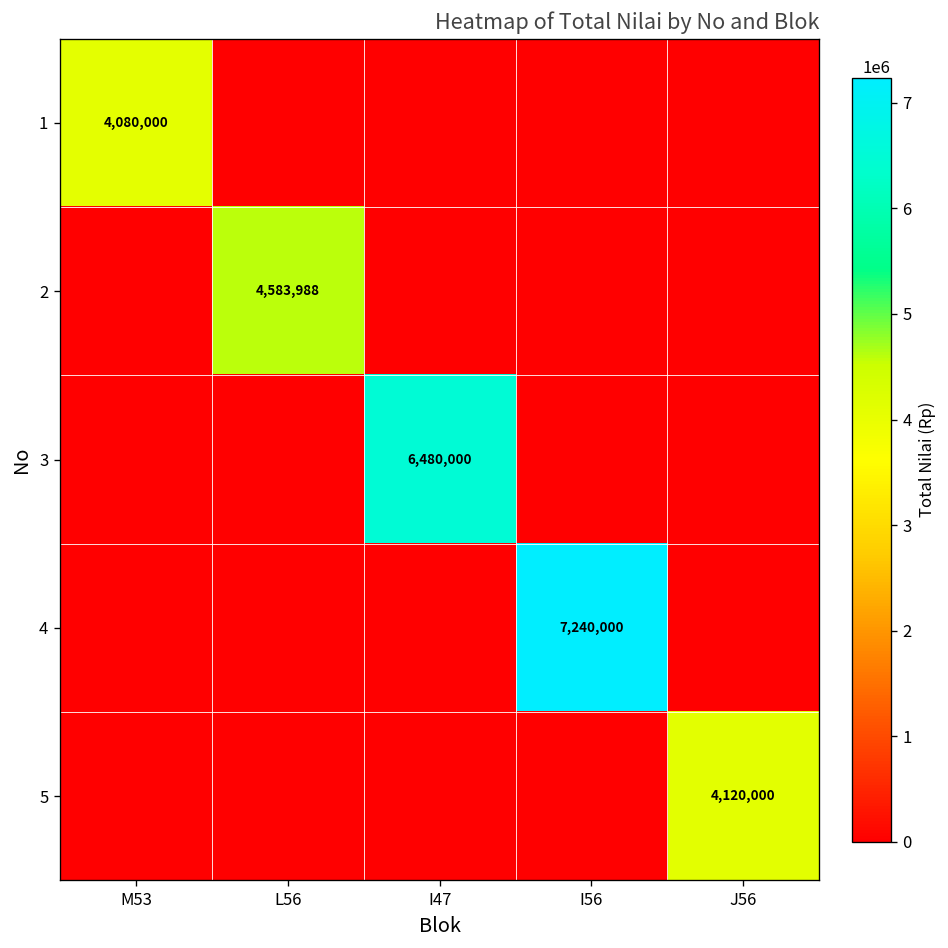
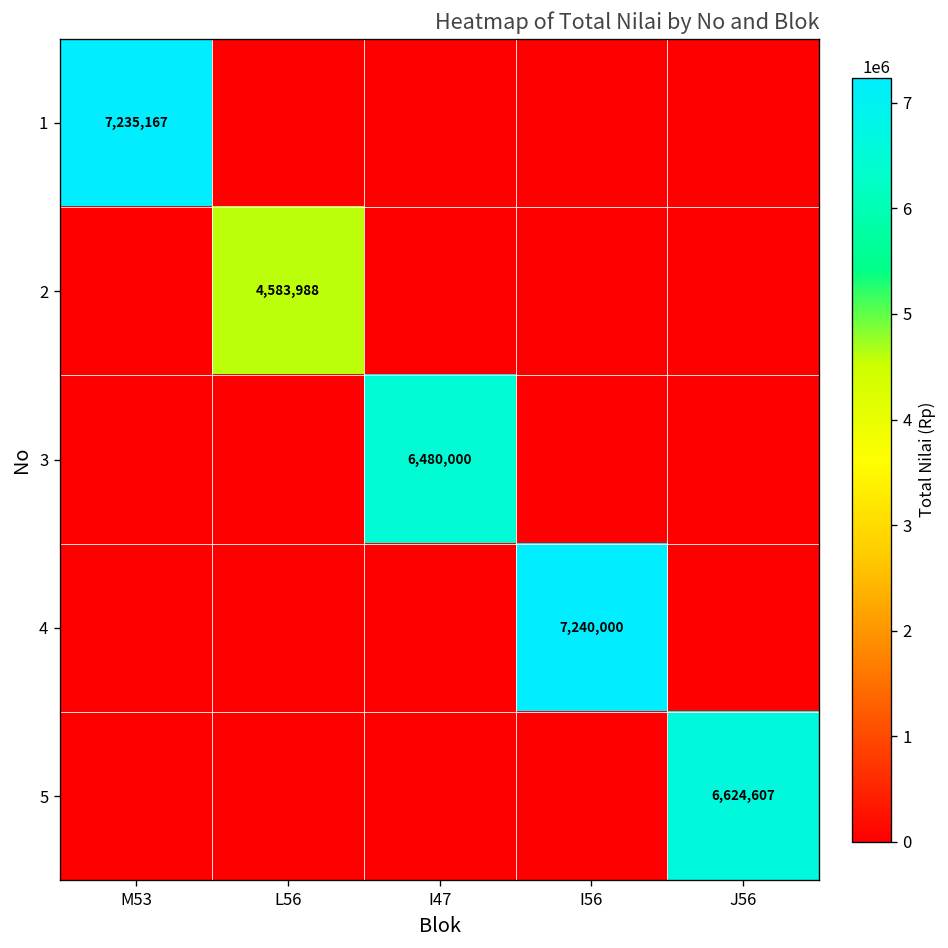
1, M53: 4,080,000 -> 7,235,167
5, J56: 4,120,000 -> 6,624,607
